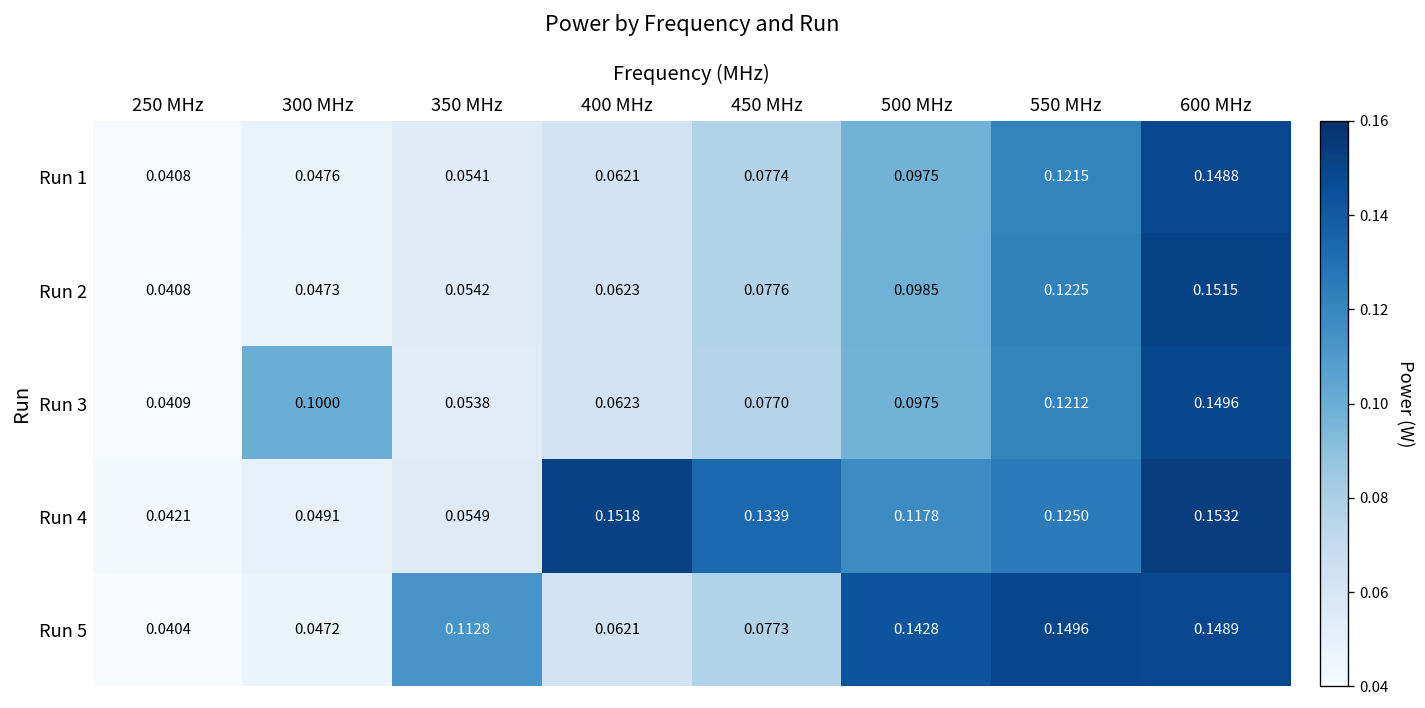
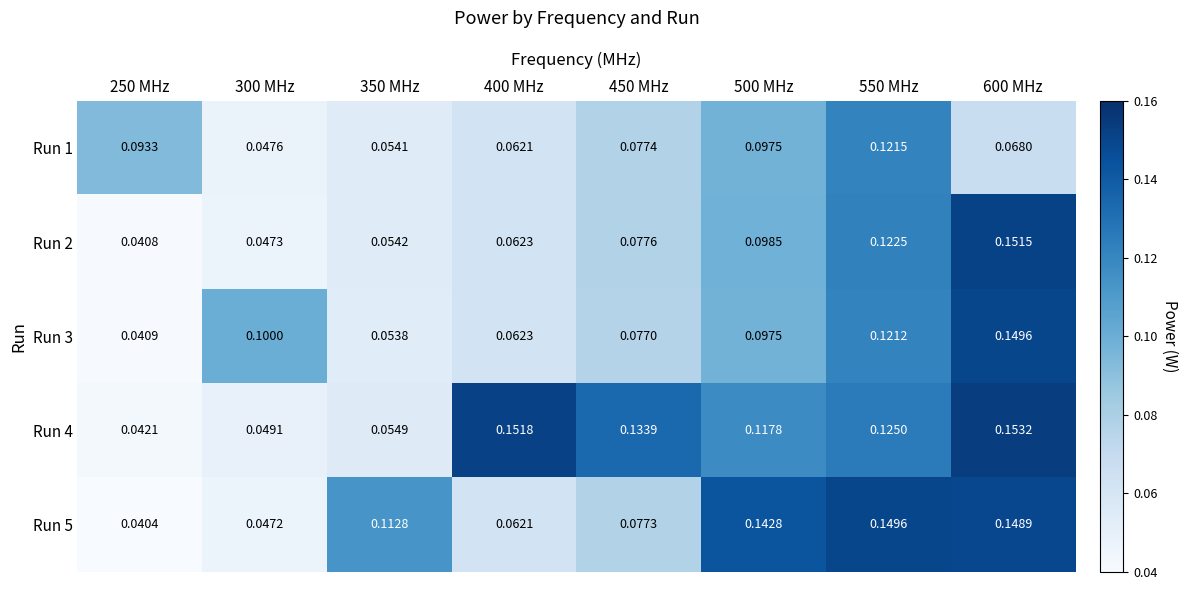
Run 1, 250 MHz: 0.0408 -> 0.0933
Run 1, 600 MHz: 0.1488 -> 0.0680
